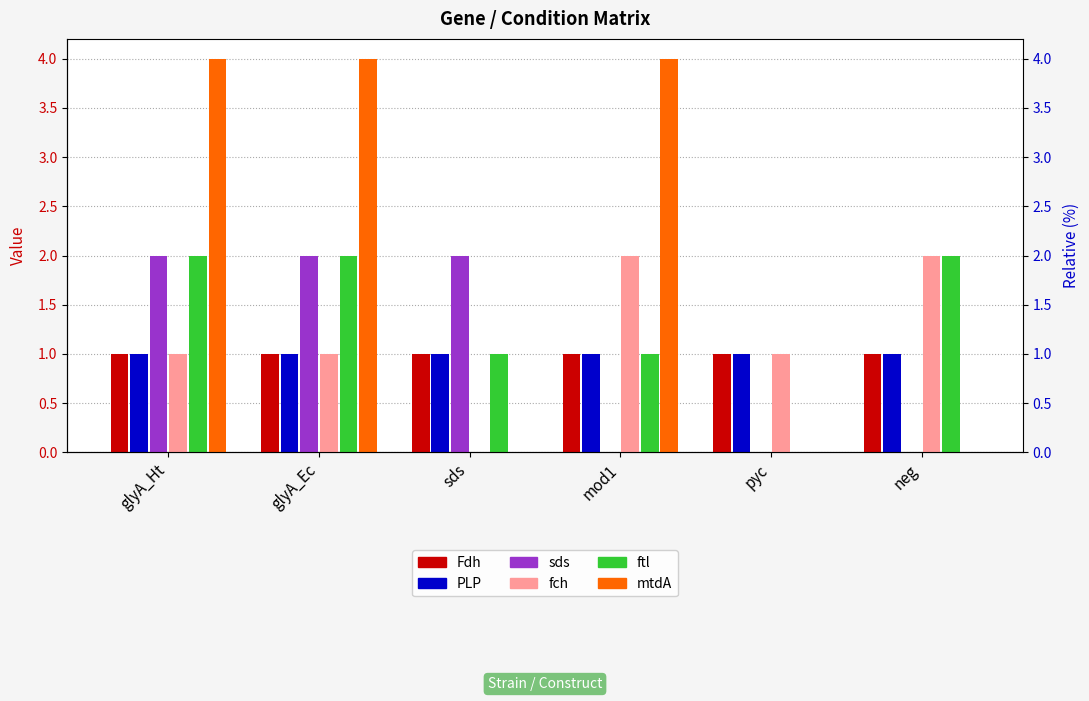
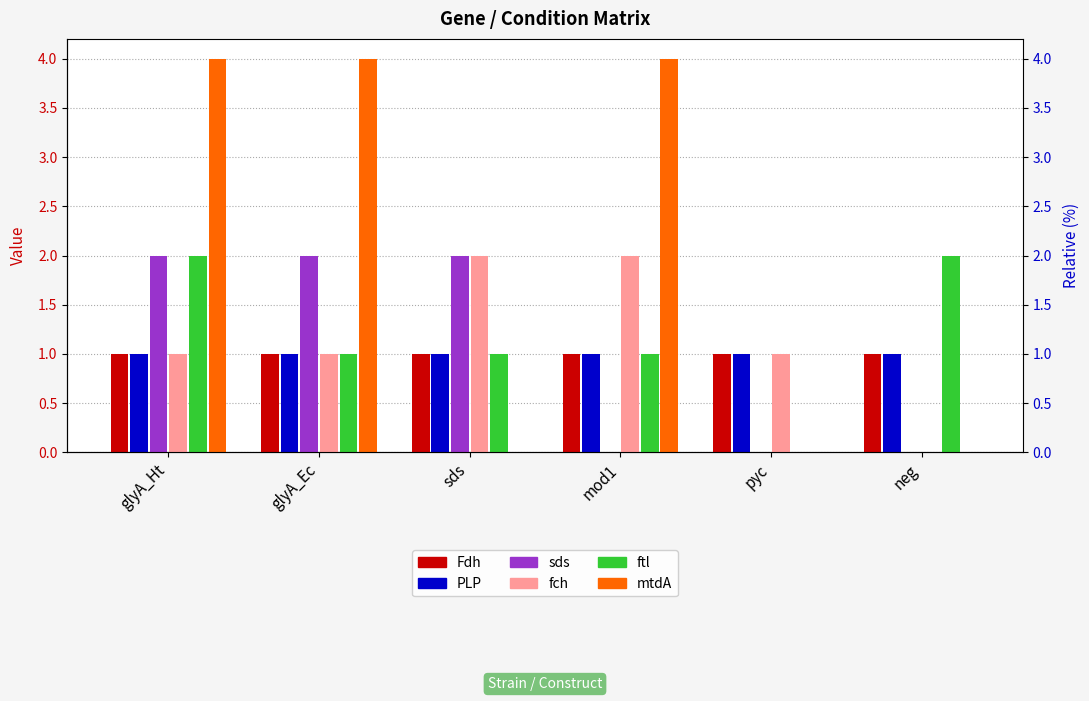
ftl, glyA_Ec: 2 -> 1
fch, sds: 0 -> 2
fch, neg: 2 -> 0
